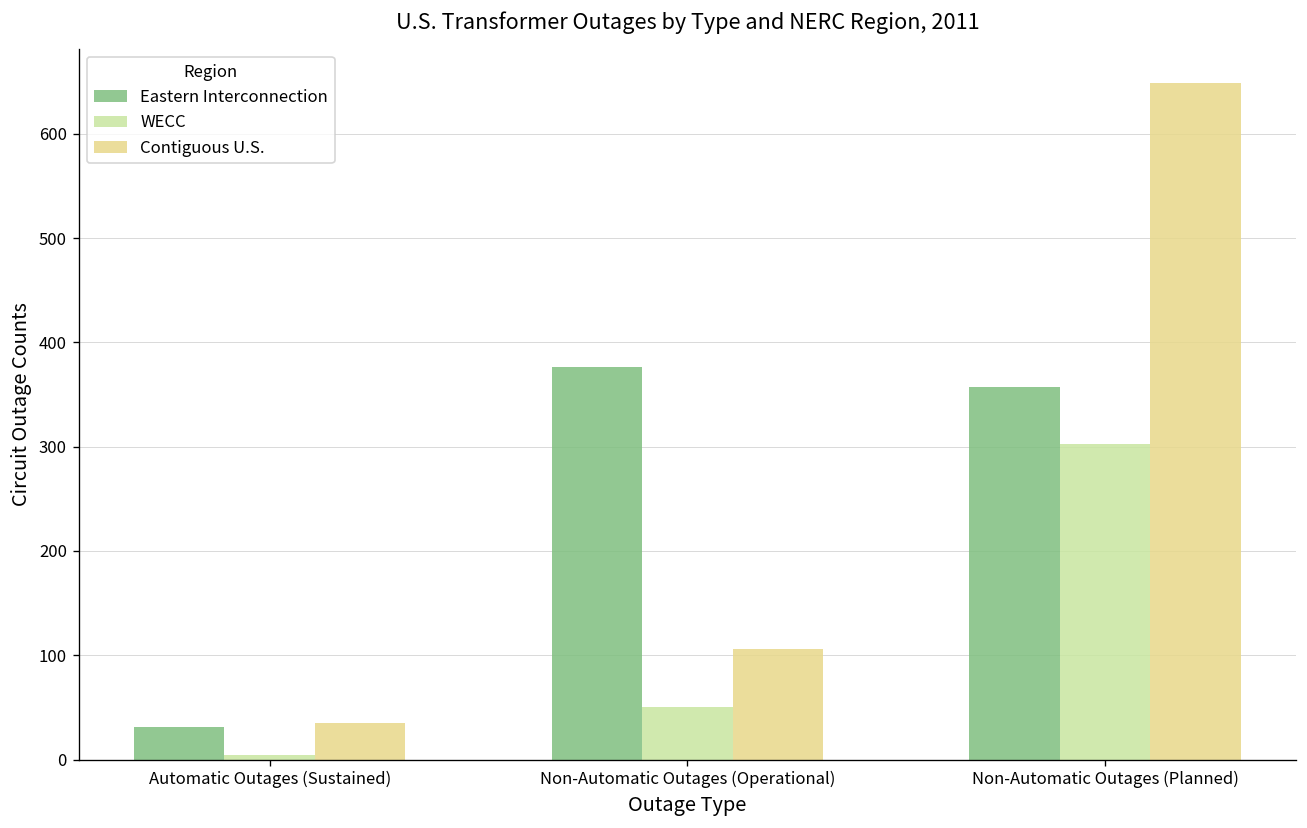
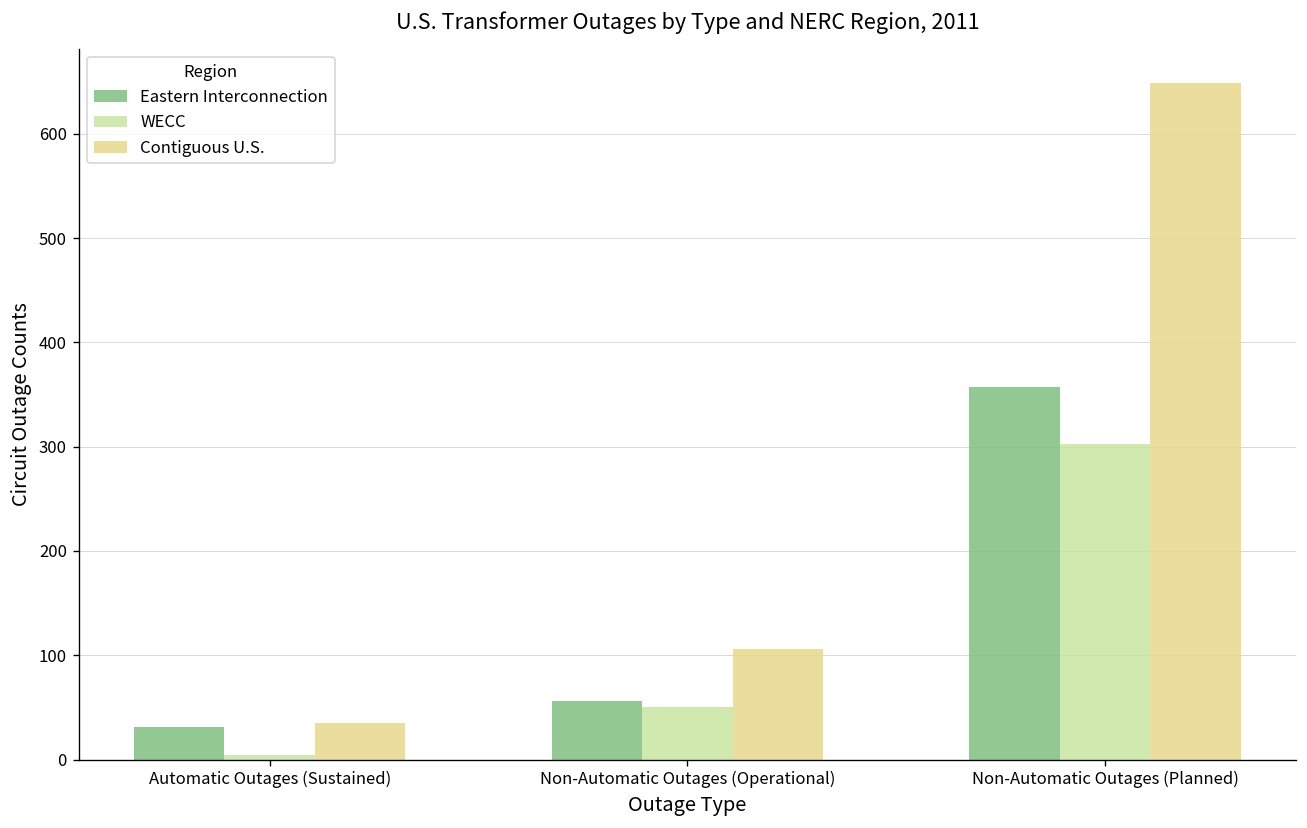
Eastern Interconnection, Non-Automatic Outages (Operational): 380 -> 60
